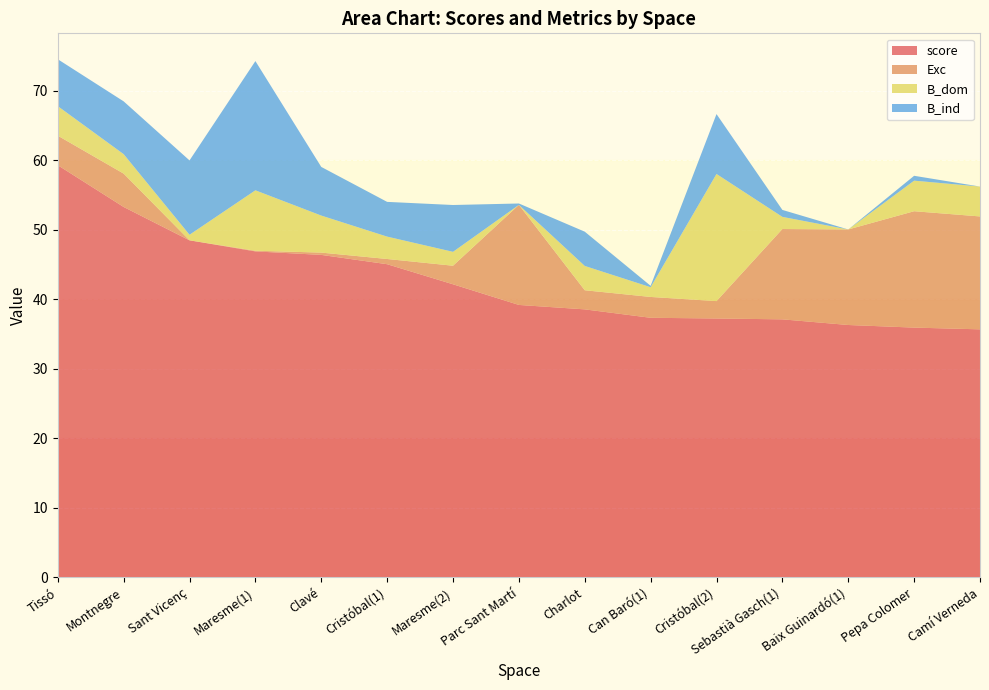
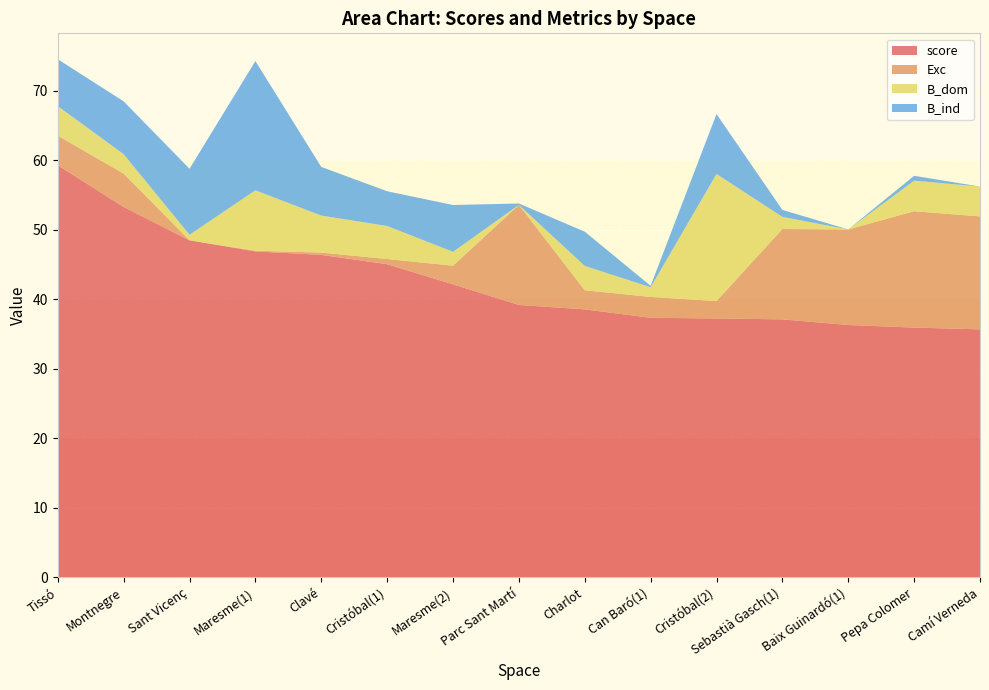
B_ind, Sant Vicenç: 11 -> 10
B_dom, Cristóbal(1): 3 -> 5
